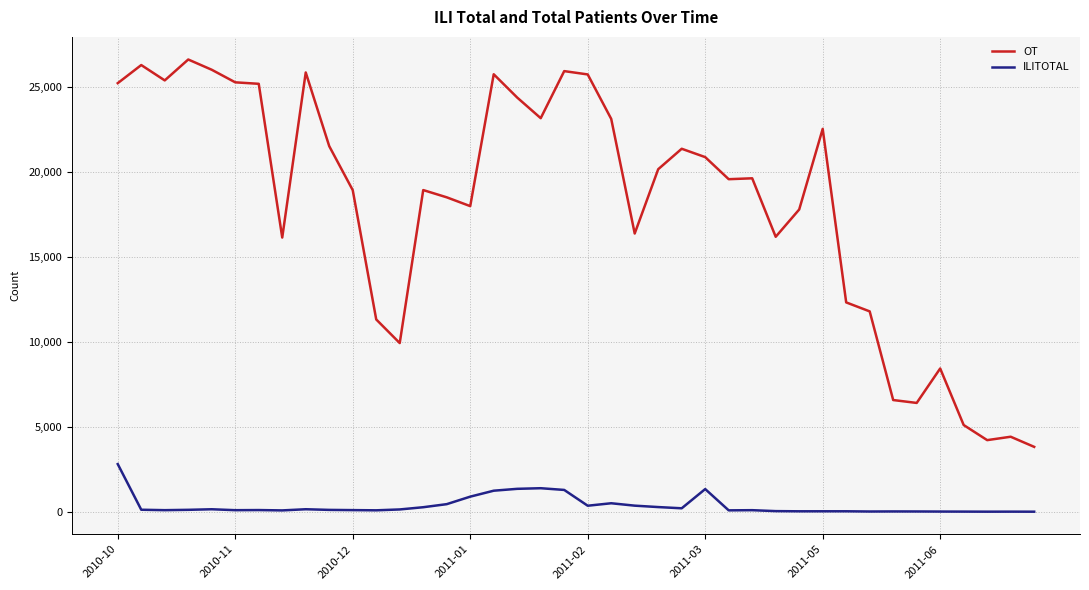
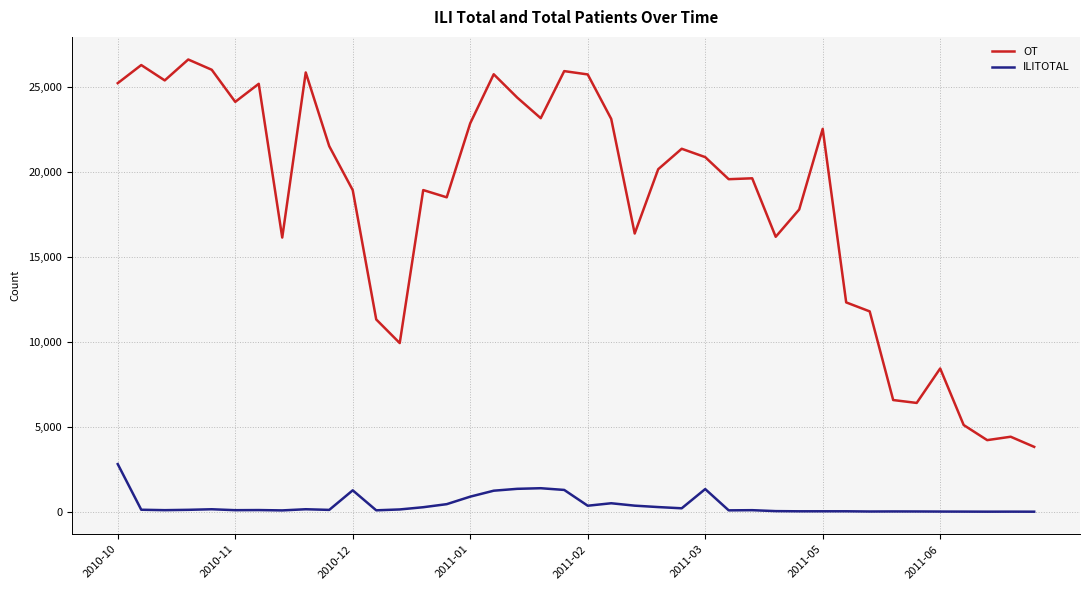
OT, 2010-11: 25,300 -> 24,100
ILITOTAL, 2010-12: 100 -> 1,300
OT, 2011-01: 18,000 -> 22,900
